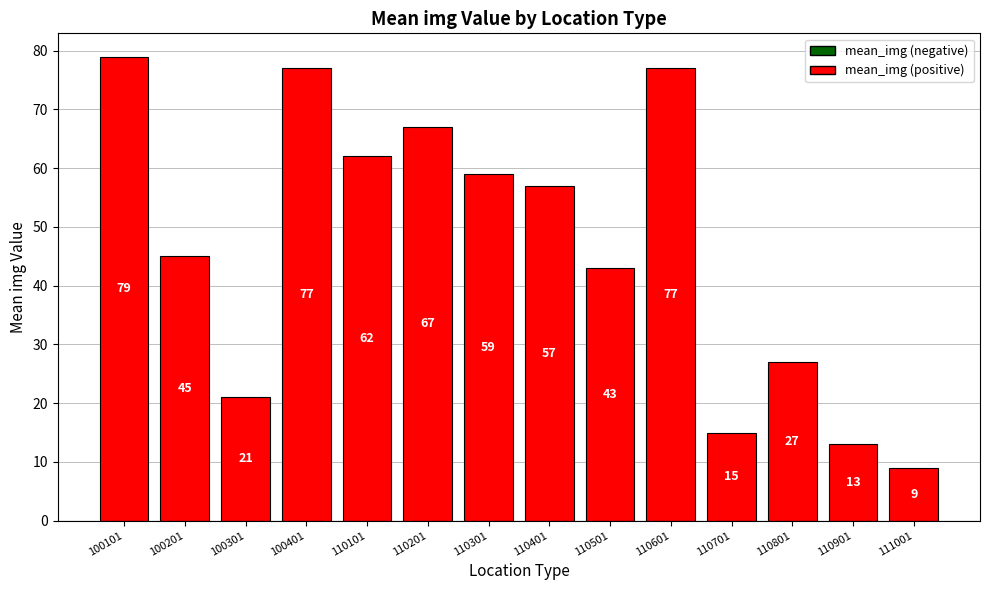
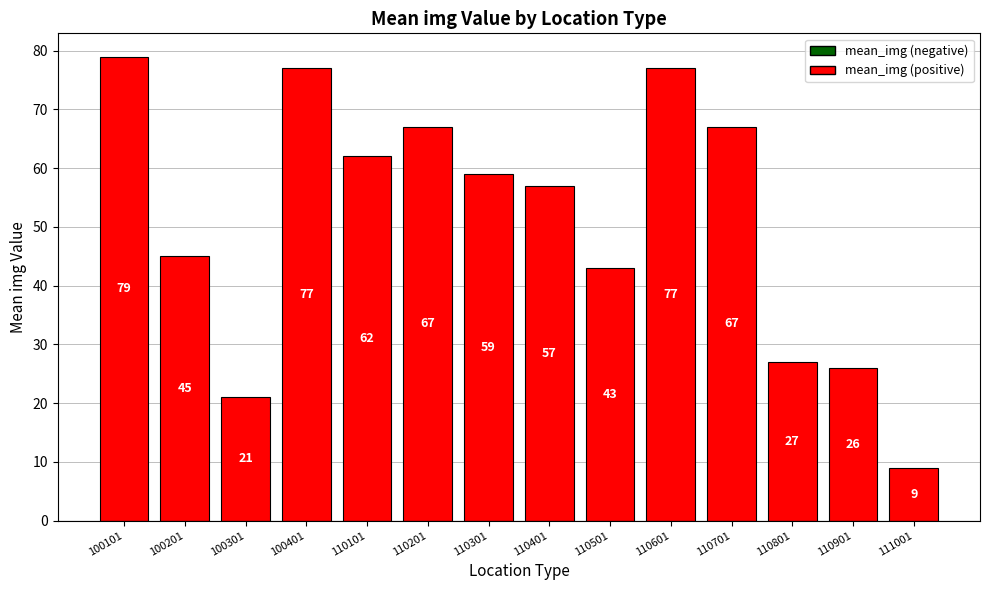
110701: 15 -> 67
110901: 13 -> 26
